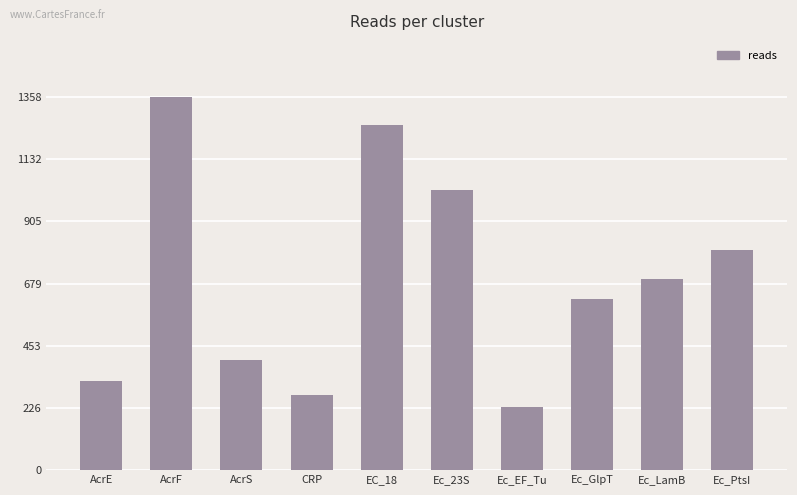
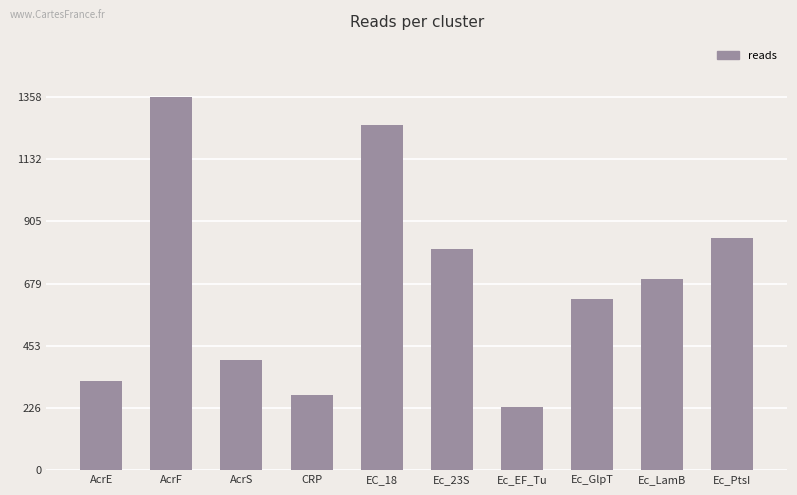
Ec_23S: 1020 -> 810
Ec_PtsI: 800 -> 840
